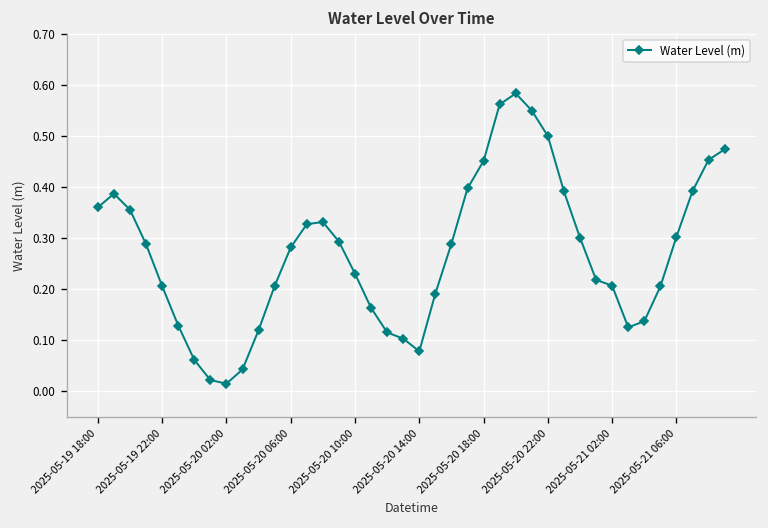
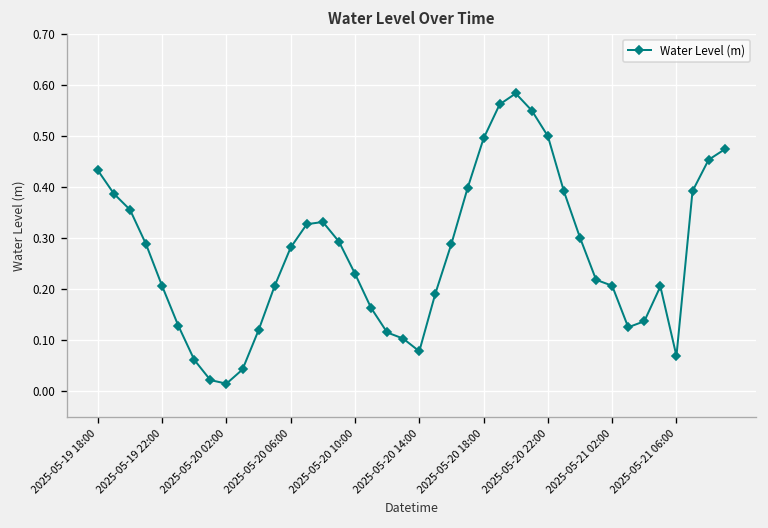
2025-05-19 18:00: 0.36 -> 0.43
2025-05-20 18:00: 0.45 -> 0.50
2025-05-21 06:00: 0.30 -> 0.07
